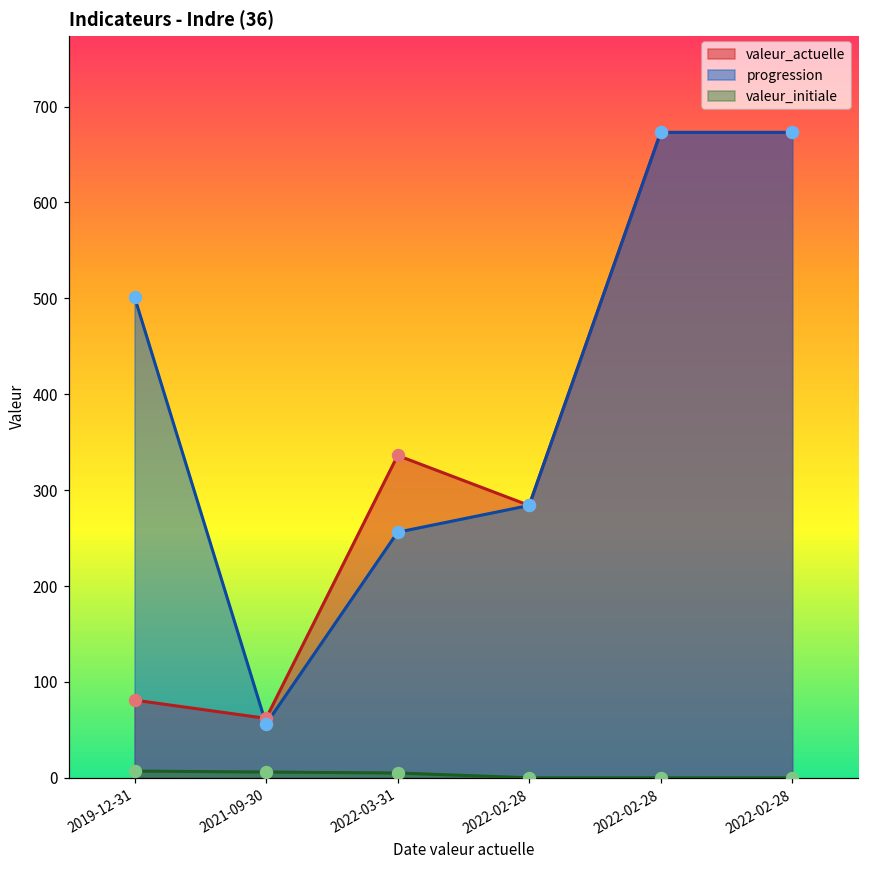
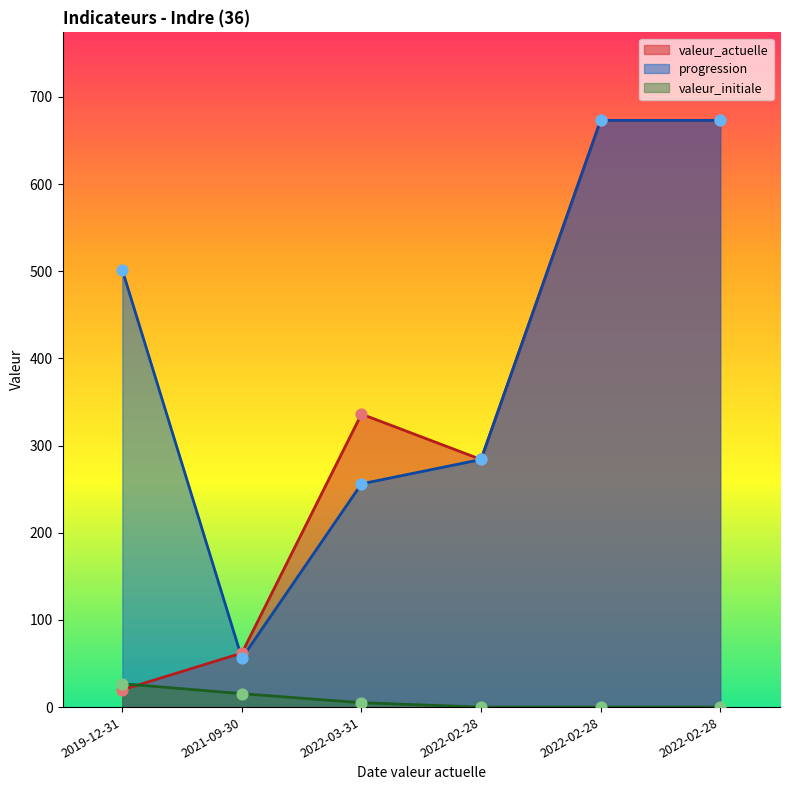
valeur_actuelle, 2019-12-31: 80 -> 20
valeur_initiale, 2019-12-31: 10 -> 30
valeur_initiale, 2021-09-30: 10 -> 20
